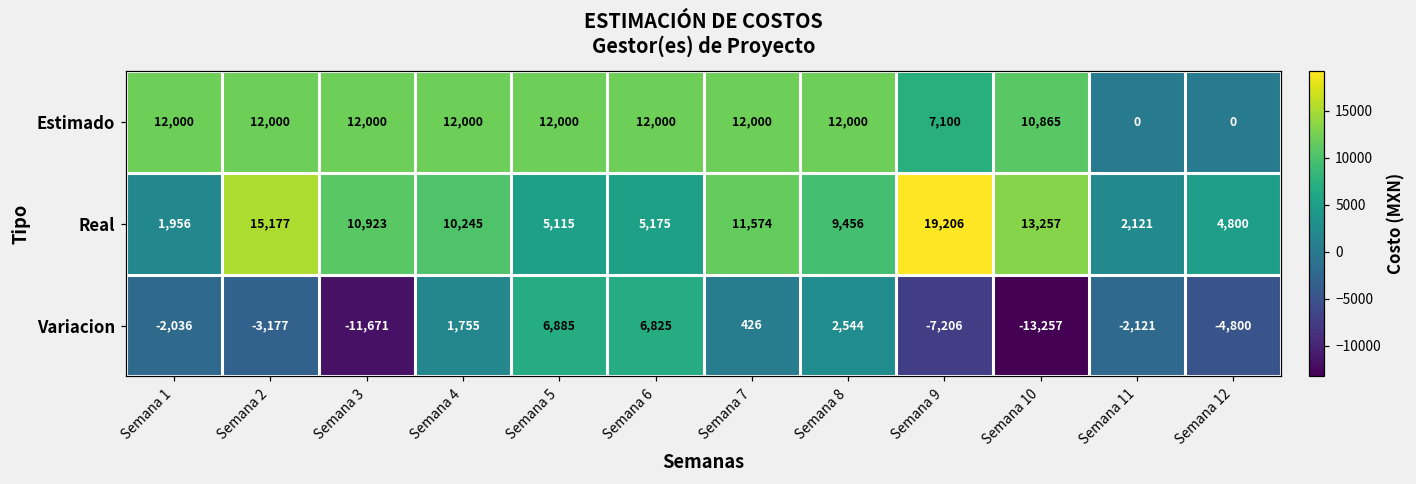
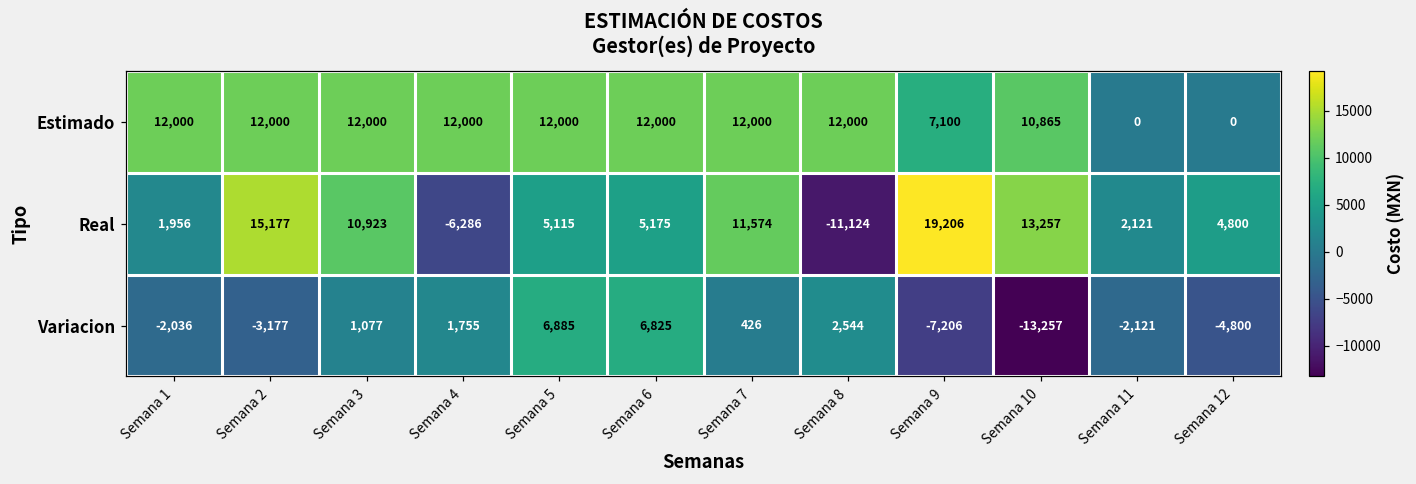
Real, Semana 4: 10,245 -> -6,286
Real, Semana 8: 9,456 -> -11,124
Variacion, Semana 3: -11,671 -> 1,077
